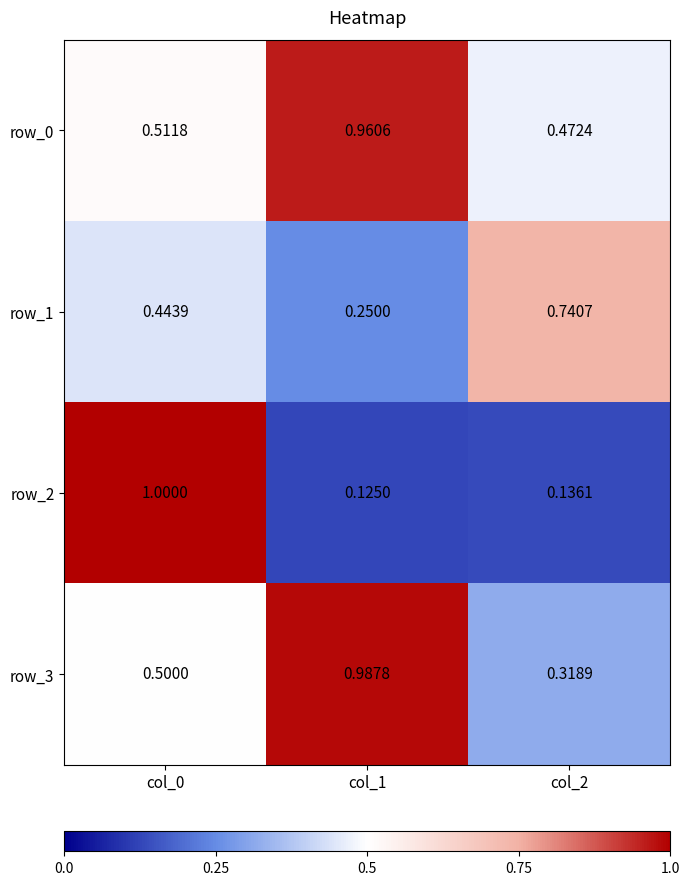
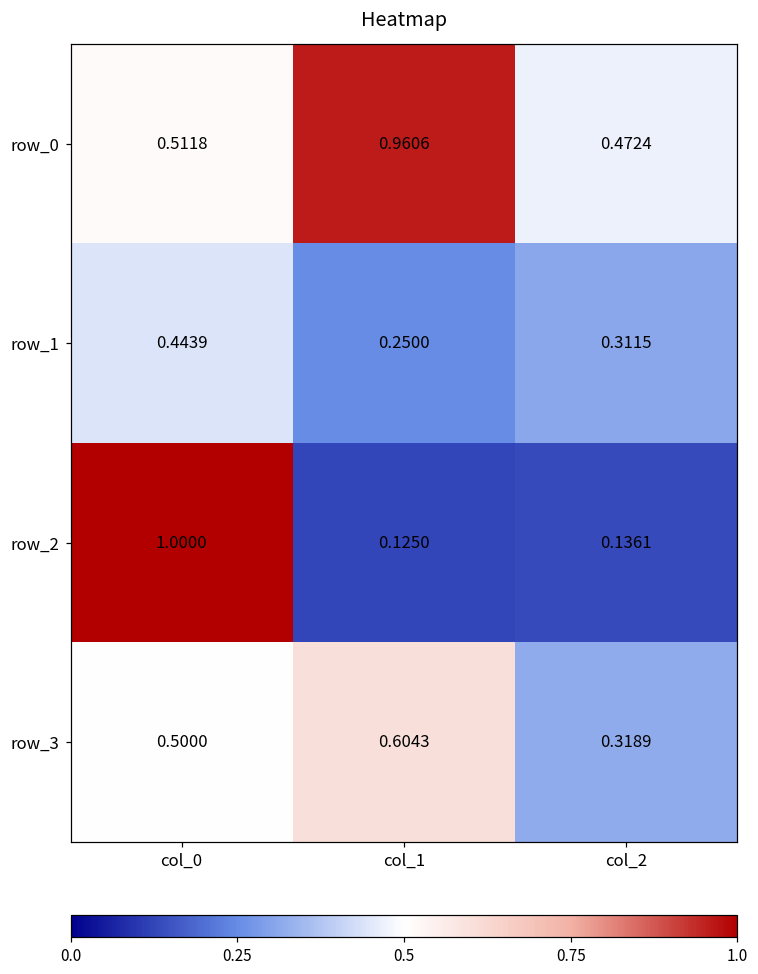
row_1, col_2: 0.7407 -> 0.3115
row_3, col_1: 0.9878 -> 0.6043
